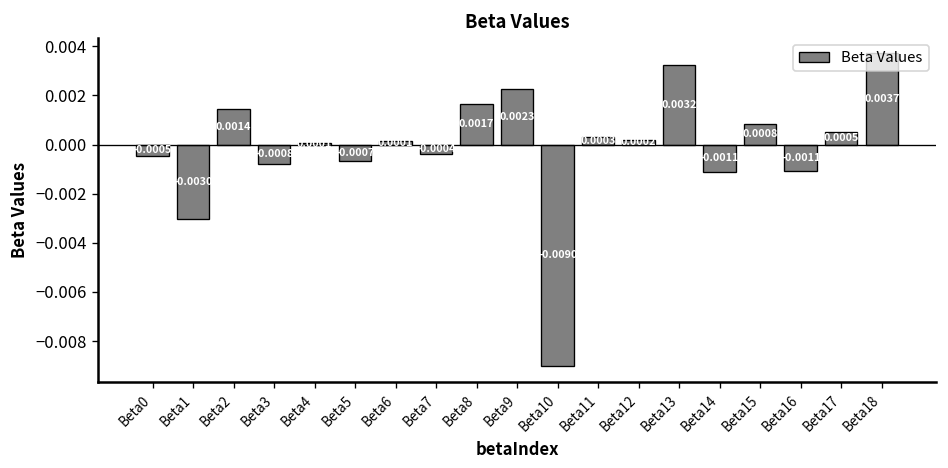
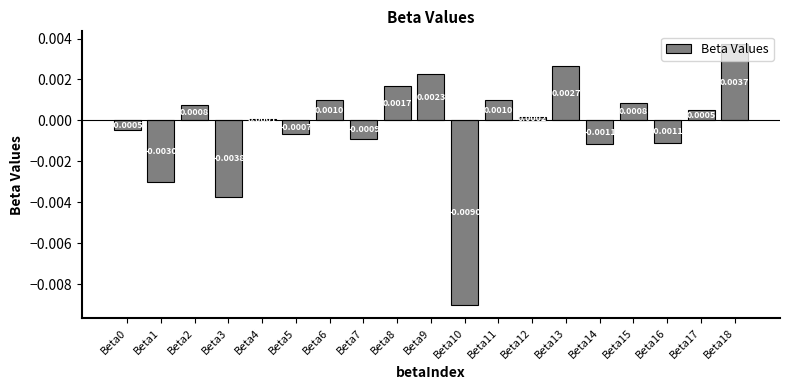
Beta2: 0.0014 -> 0.0008
Beta3: -0.0008 -> -0.0038
Beta6: 0.0001 -> 0.0010
Beta7: -0.0004 -> -0.0009
Beta11: 0.0003 -> 0.0010
Beta13: 0.0032 -> 0.0027
